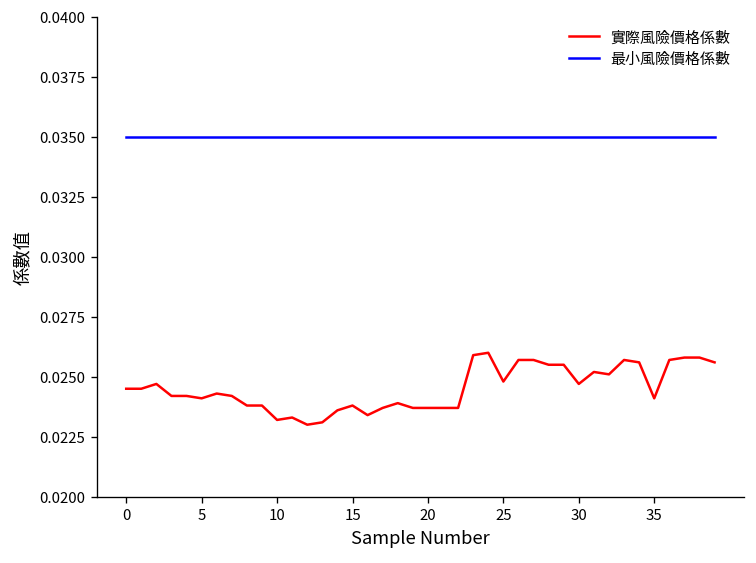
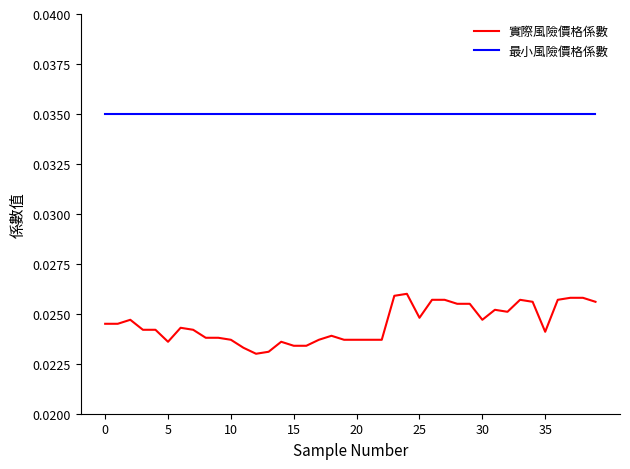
實際風險價格係數, 5: 0.0241 -> 0.0236
實際風險價格係數, 10: 0.0232 -> 0.0237
實際風險價格係數, 15: 0.0238 -> 0.0234
